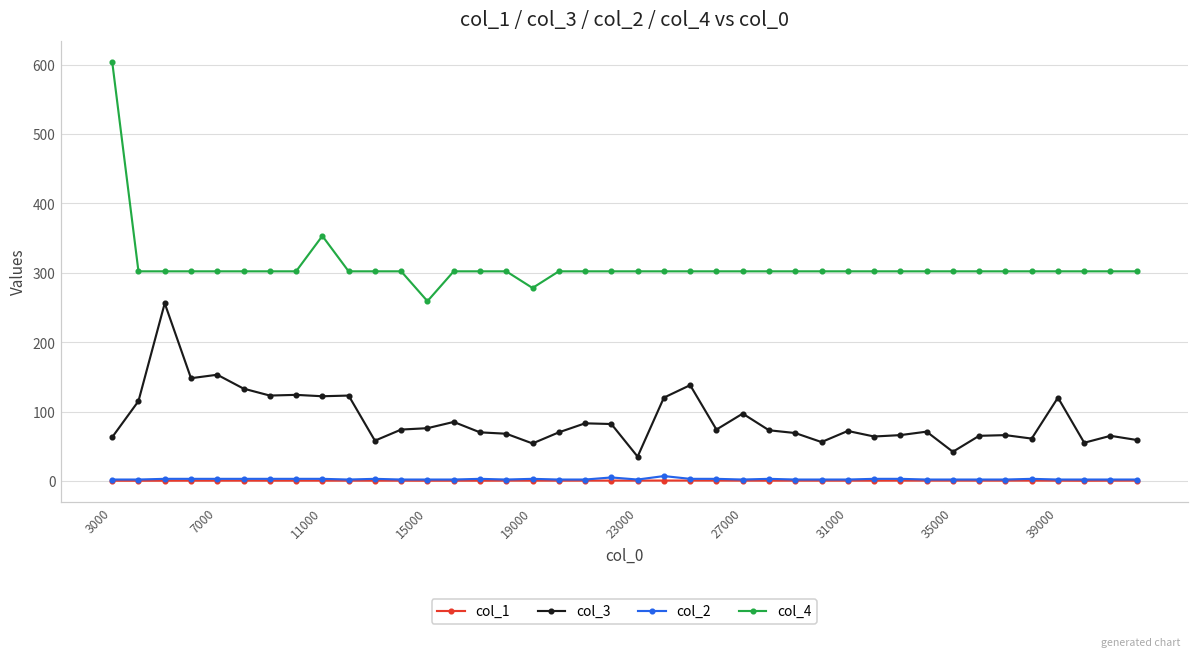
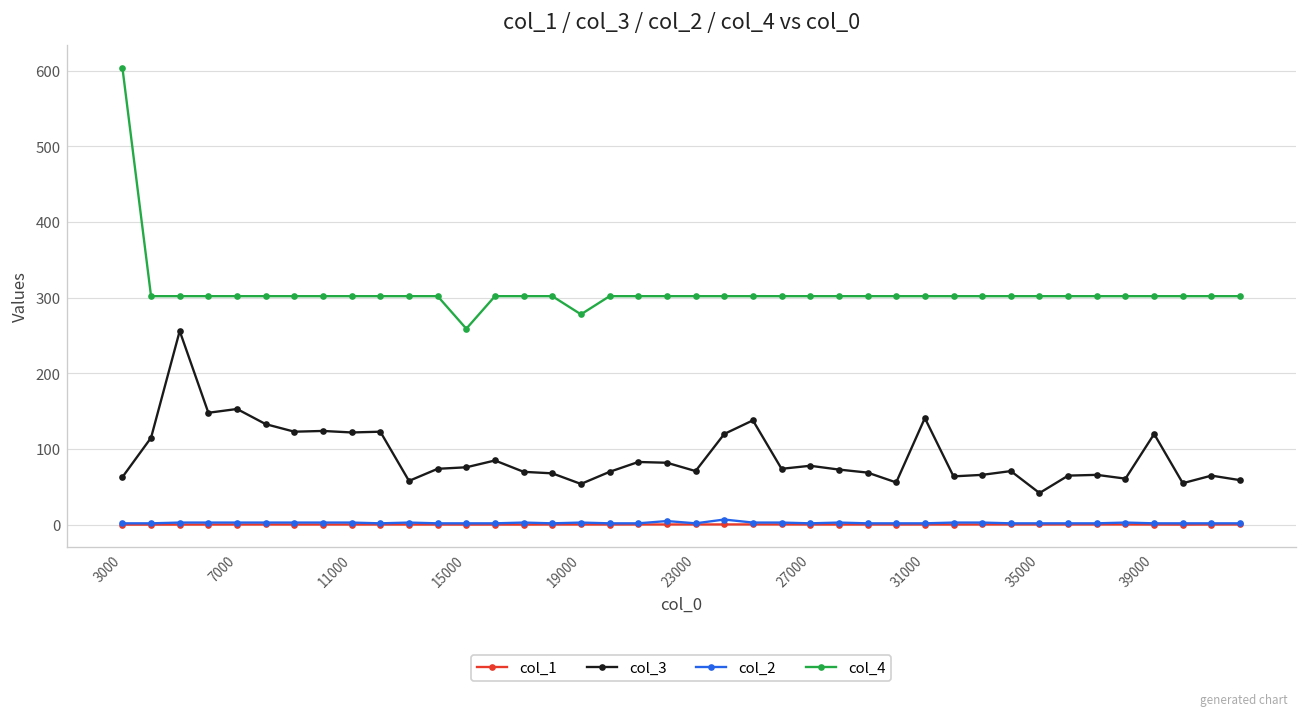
col_4, 11000: 350 -> 300
col_3, 23000: 40 -> 70
col_3, 27000: 100 -> 80
col_3, 31000: 70 -> 140
